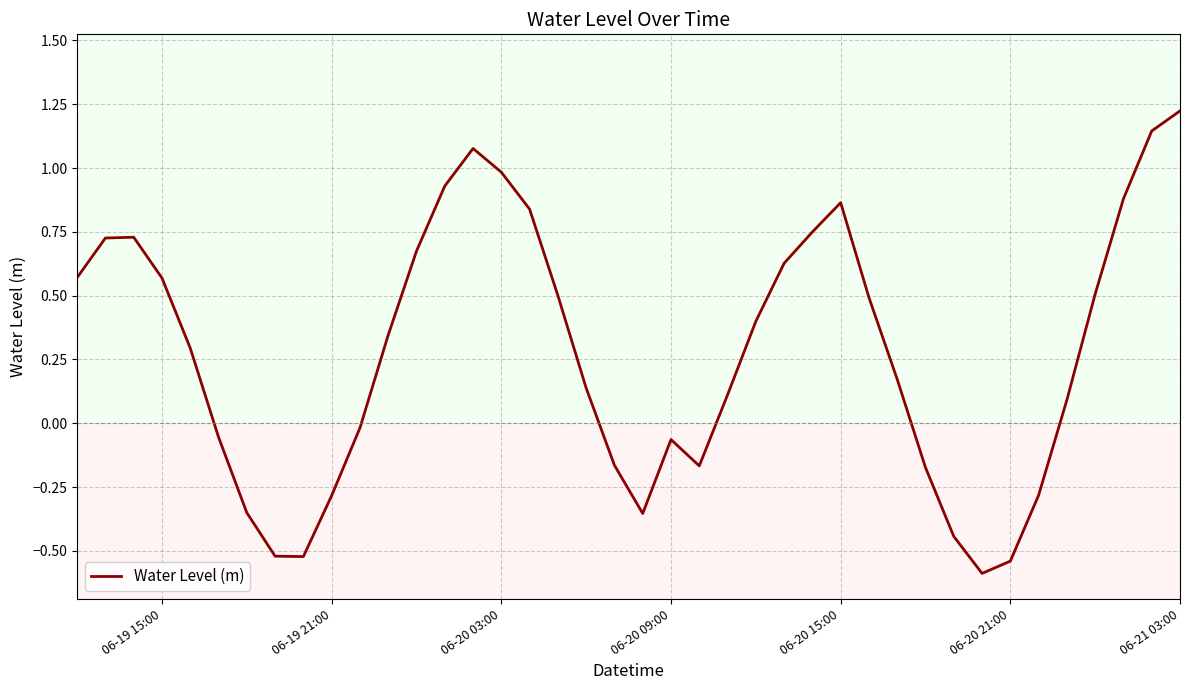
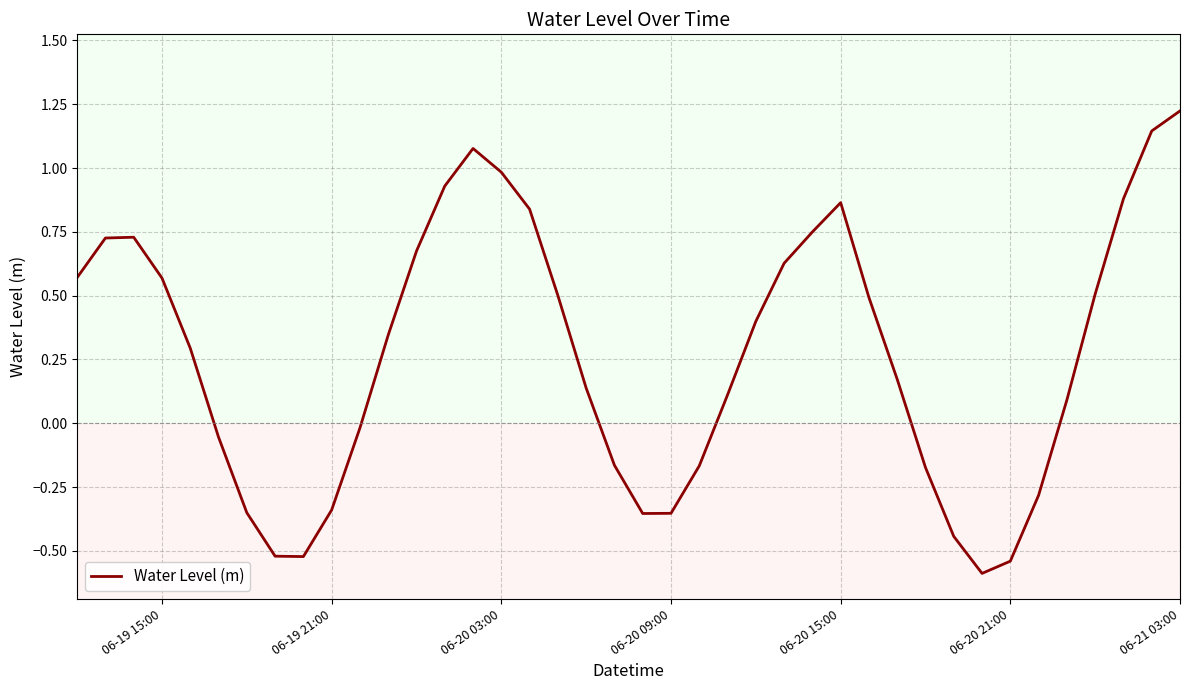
06-19 21:00: -0.28 -> -0.34
06-20 09:00: -0.06 -> -0.35
